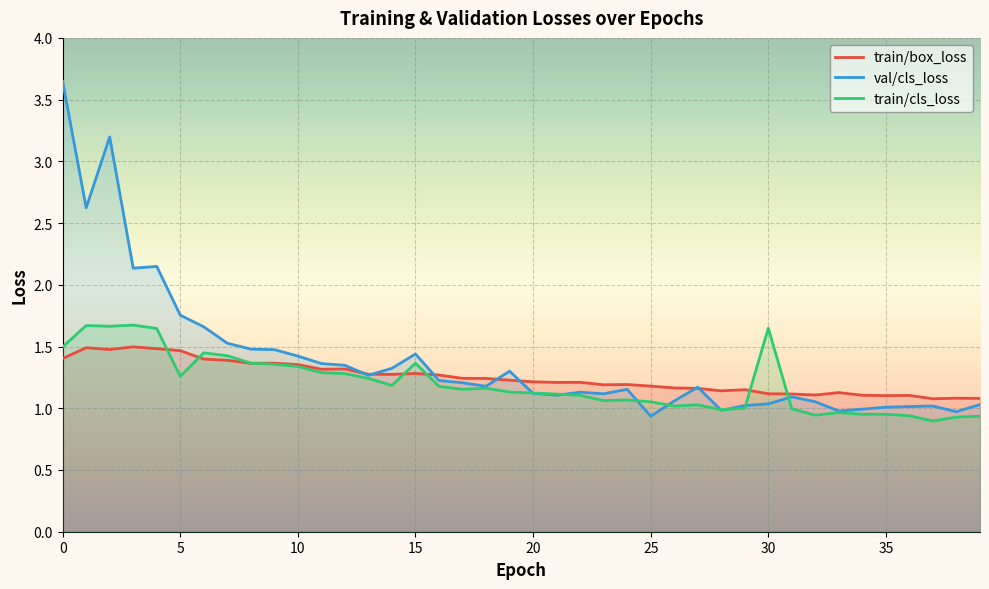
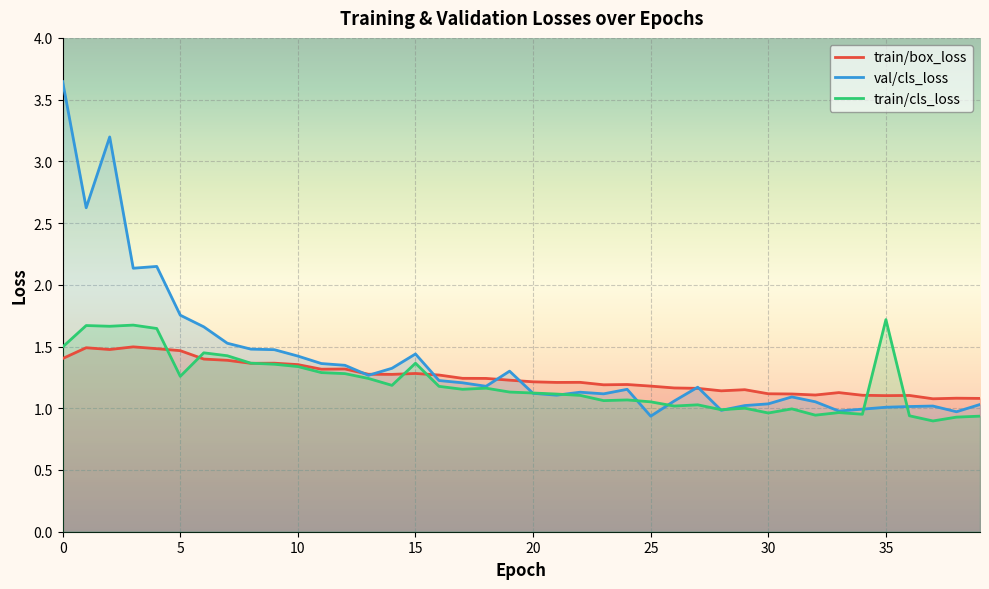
train/cls_loss, 30: 1.65 -> 0.96
train/cls_loss, 35: 0.95 -> 1.72
